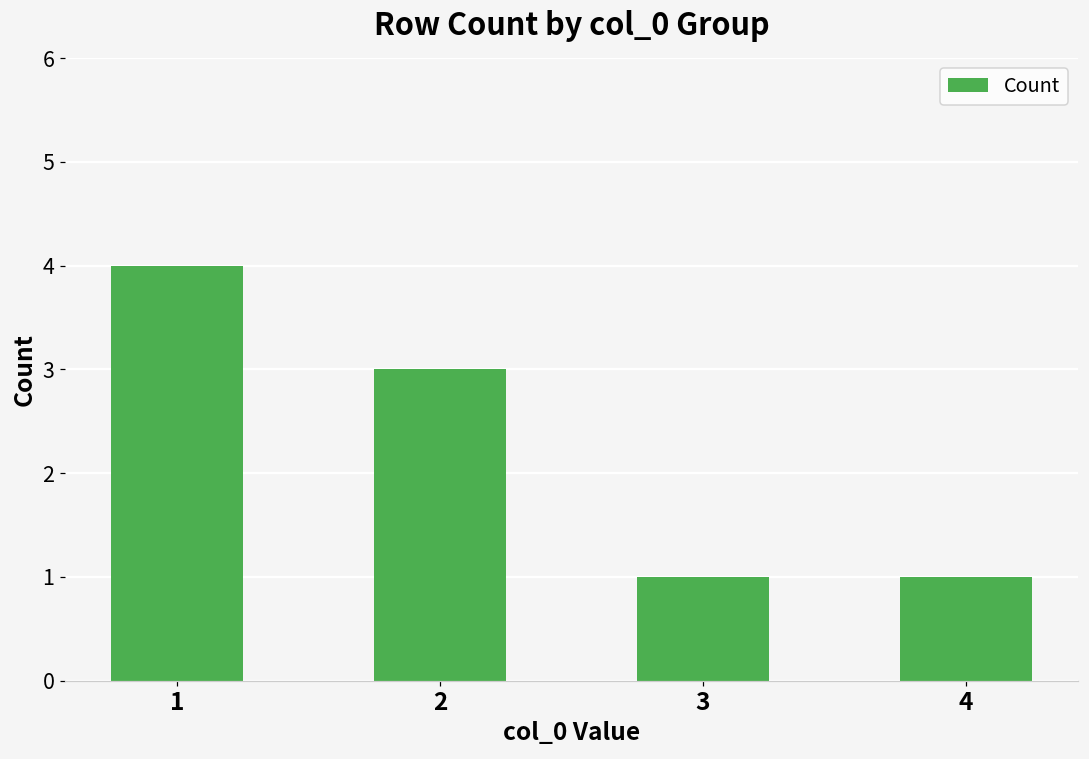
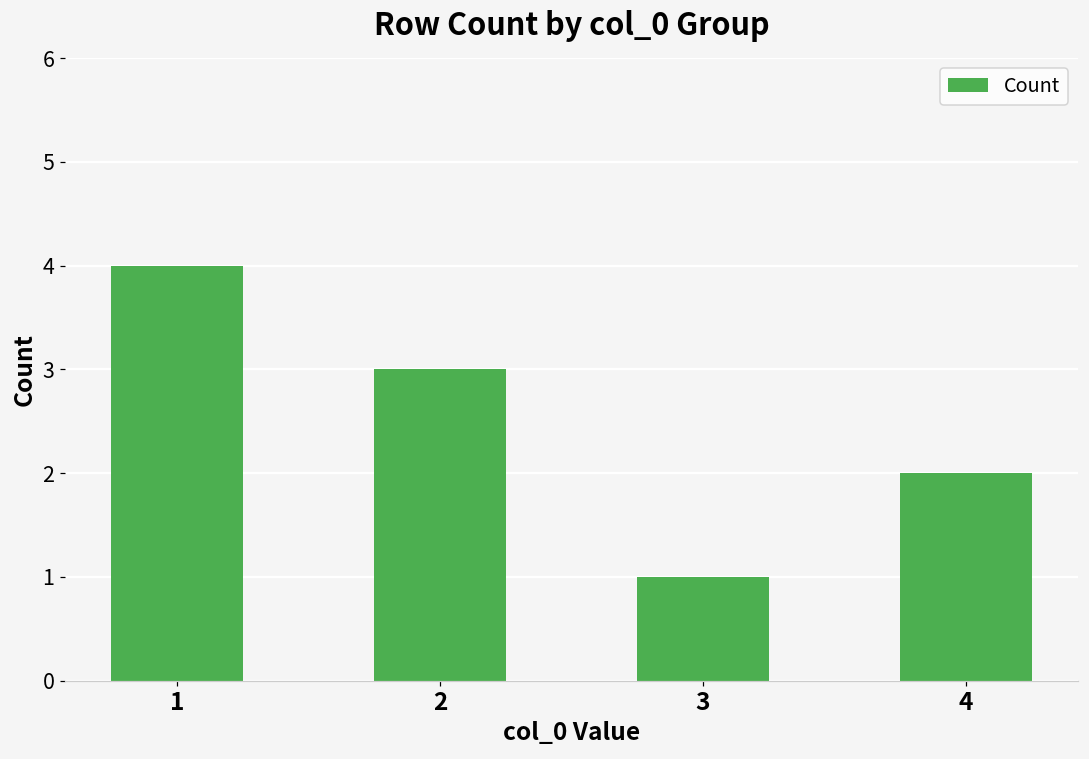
4: 1 -> 2
